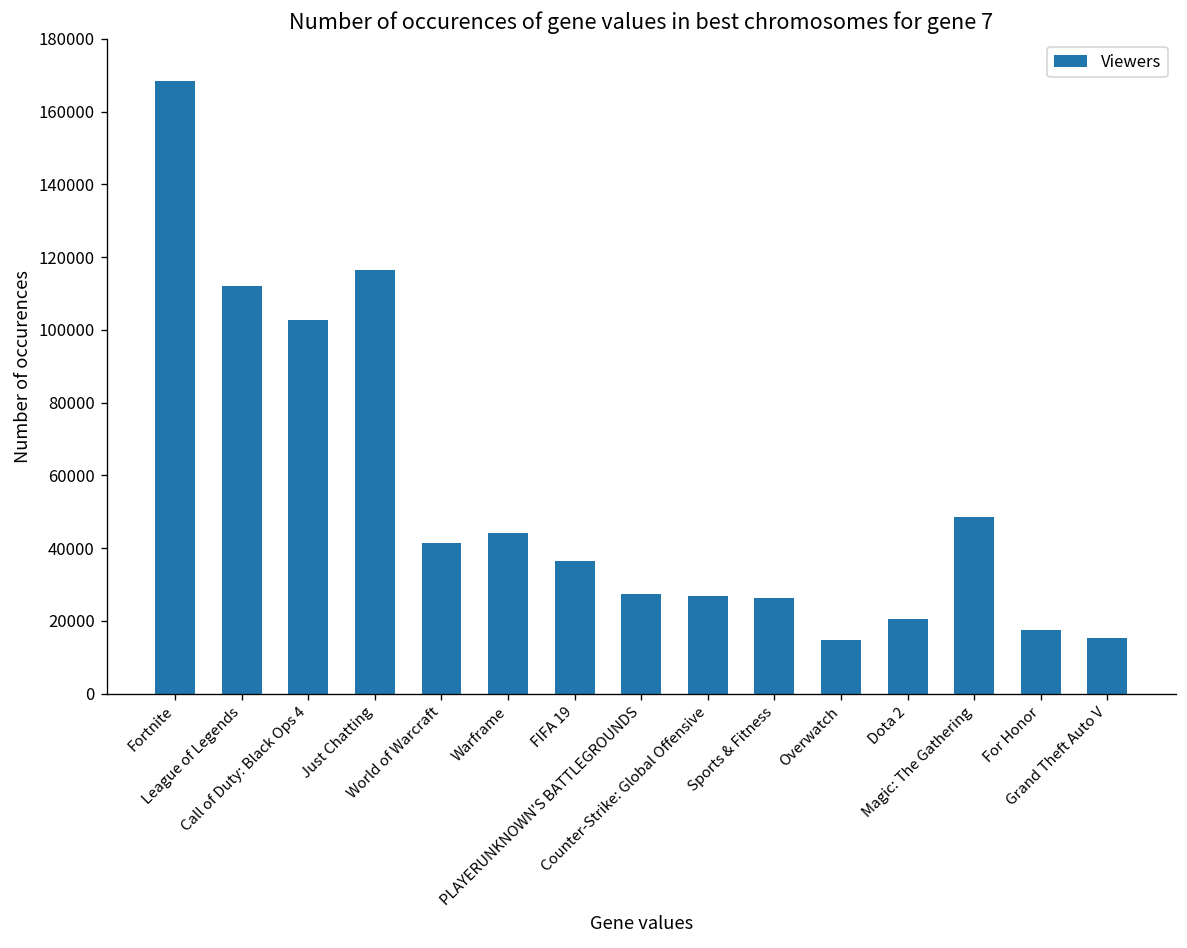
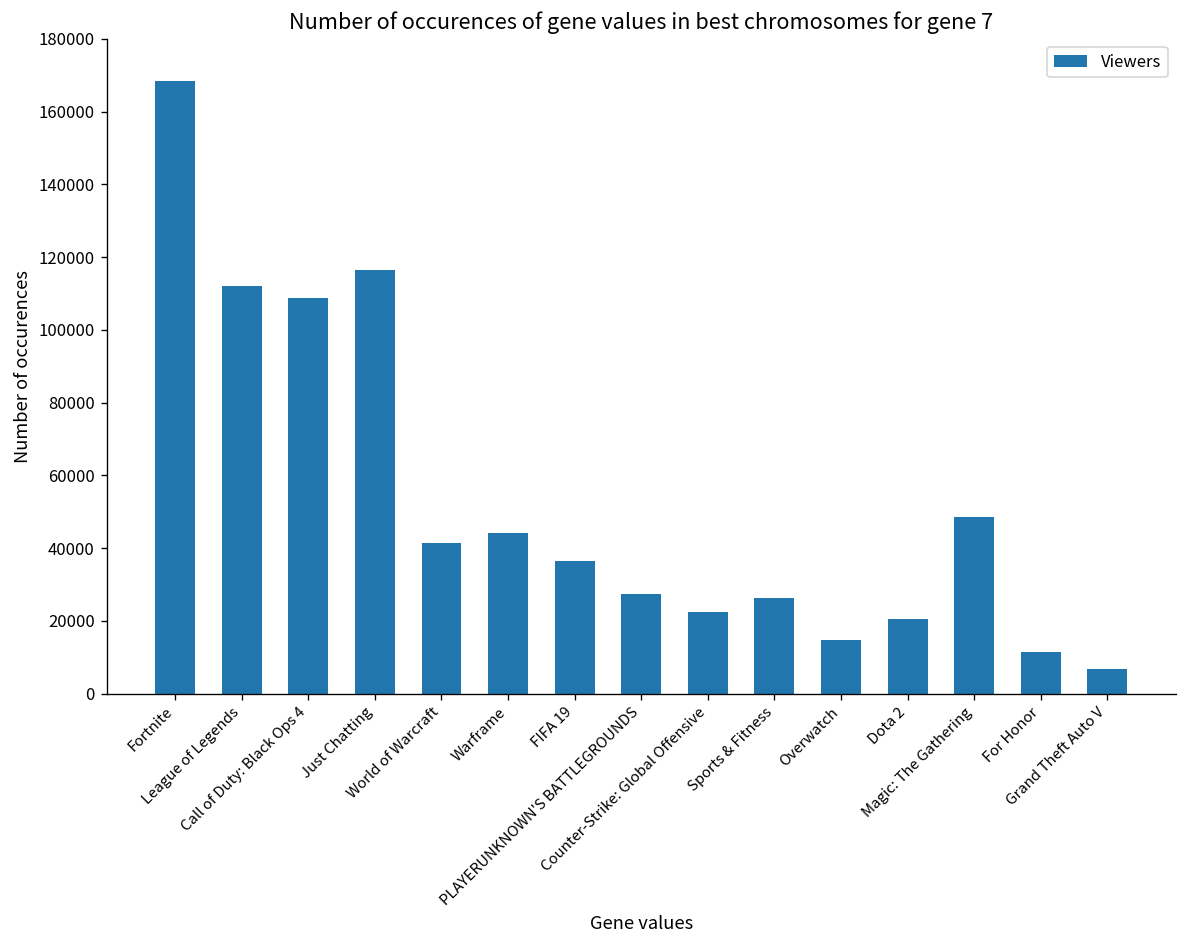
Call of Duty: Black Ops 4: 103000 -> 109000
Counter-Strike: Global Offensive: 27000 -> 22000
For Honor: 18000 -> 11000
Grand Theft Auto V: 15000 -> 7000
